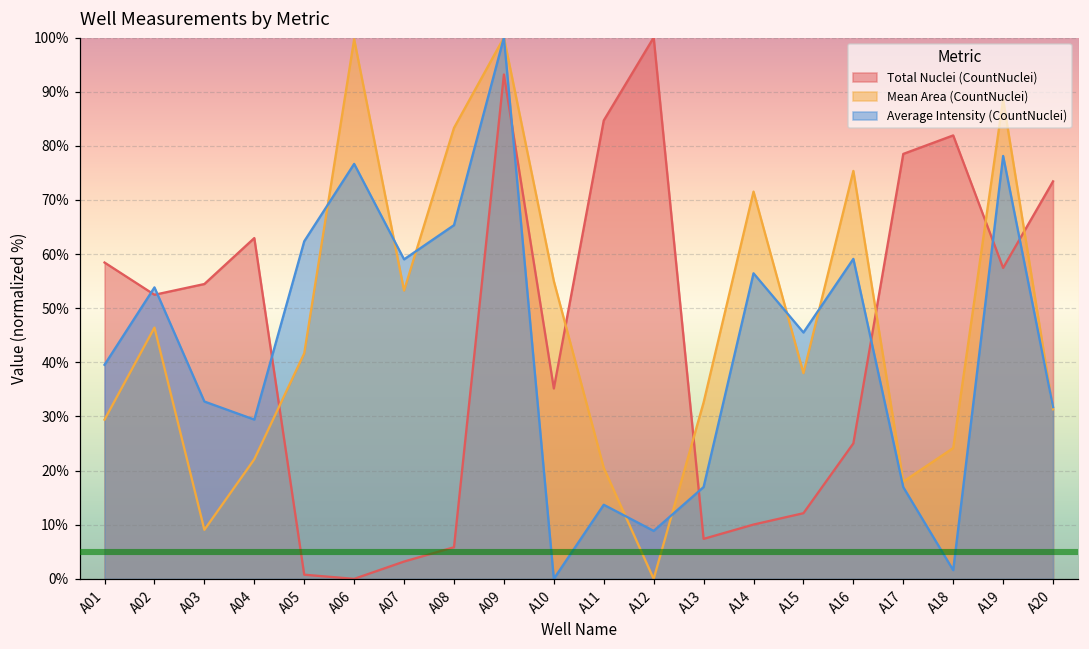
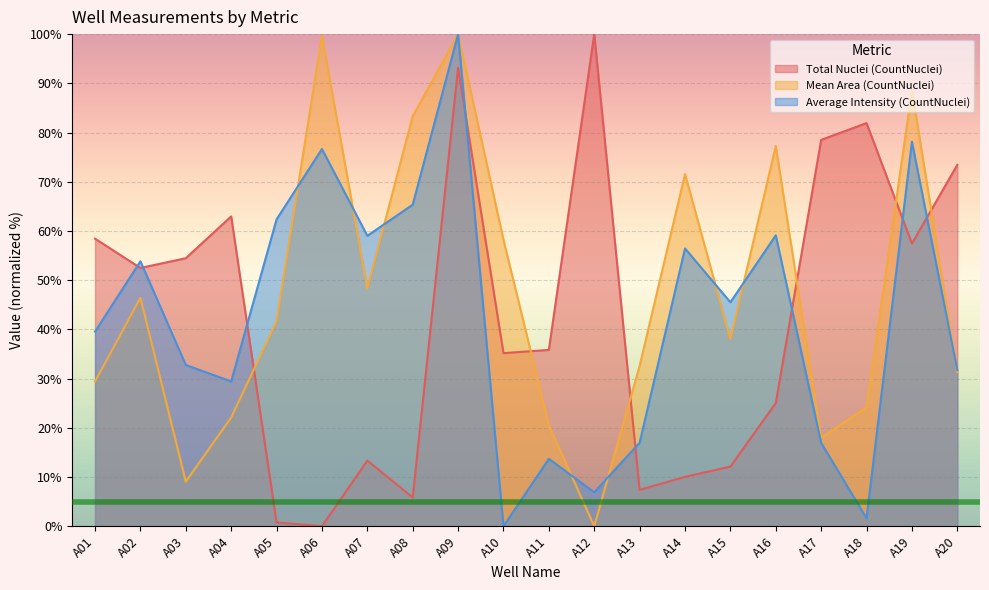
Total Nuclei (CountNuclei), A07: 3% -> 13%
Mean Area (CountNuclei), A07: 53% -> 48%
Mean Area (CountNuclei), A10: 55% -> 58%
Total Nuclei (CountNuclei), A11: 85% -> 36%
Average Intensity (CountNuclei), A12: 9% -> 7%
Mean Area (CountNuclei), A16: 75% -> 77%
